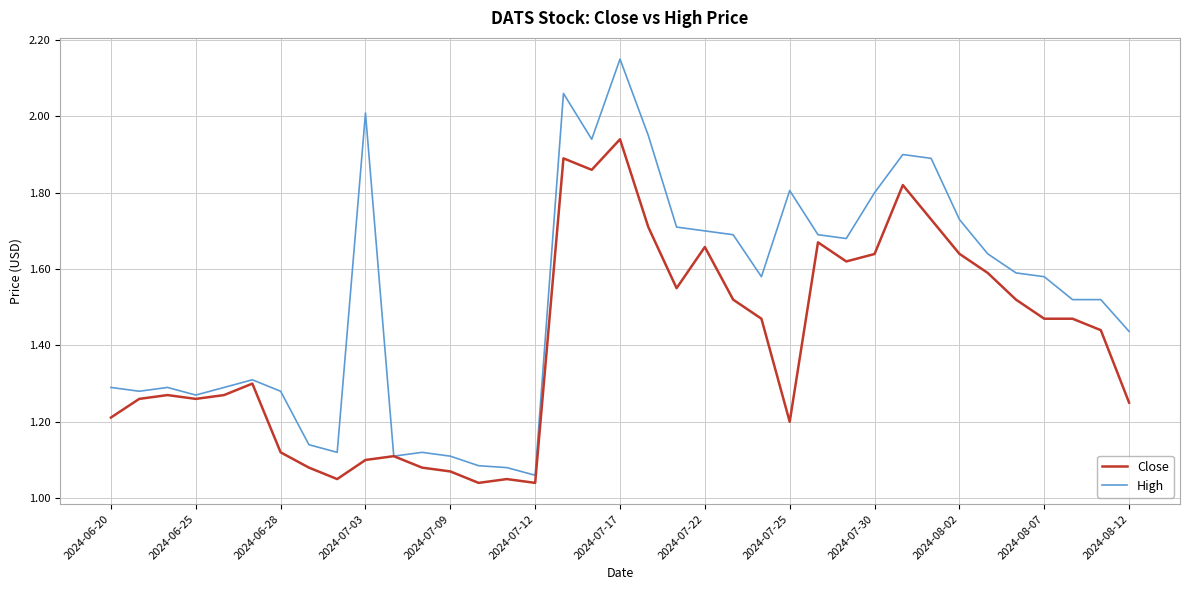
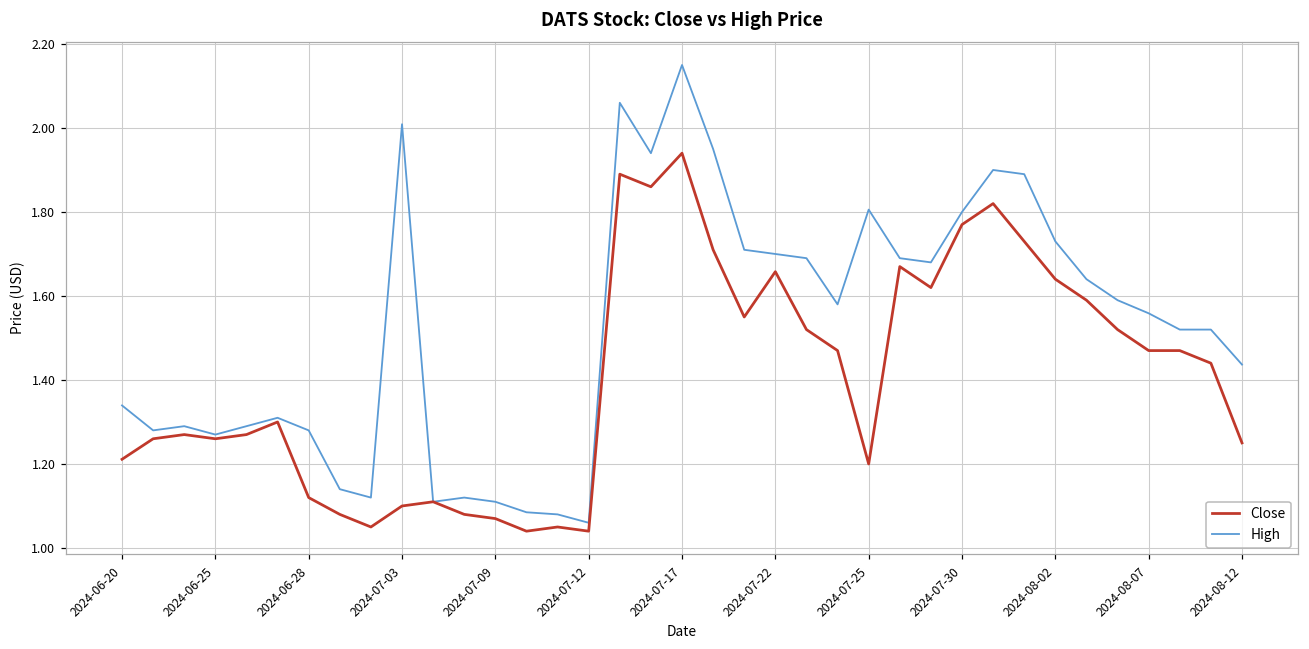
High, 2024-06-20: 1.29 -> 1.34
Close, 2024-07-30: 1.64 -> 1.77
High, 2024-08-07: 1.58 -> 1.56
